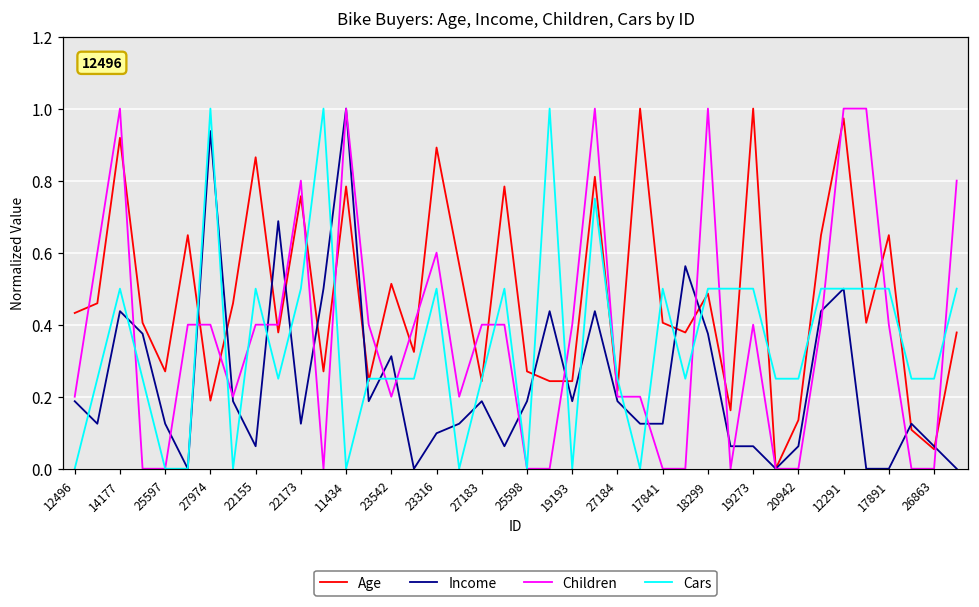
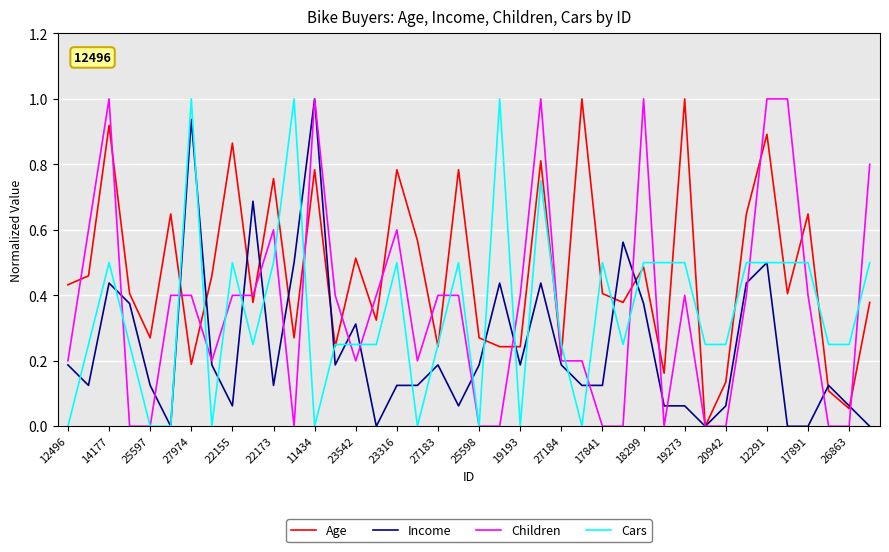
Children, 22173: 0.80 -> 0.60
Age, 23316: 0.89 -> 0.78
Income, 23316: 0.10 -> 0.13
Age, 12291: 0.97 -> 0.89
